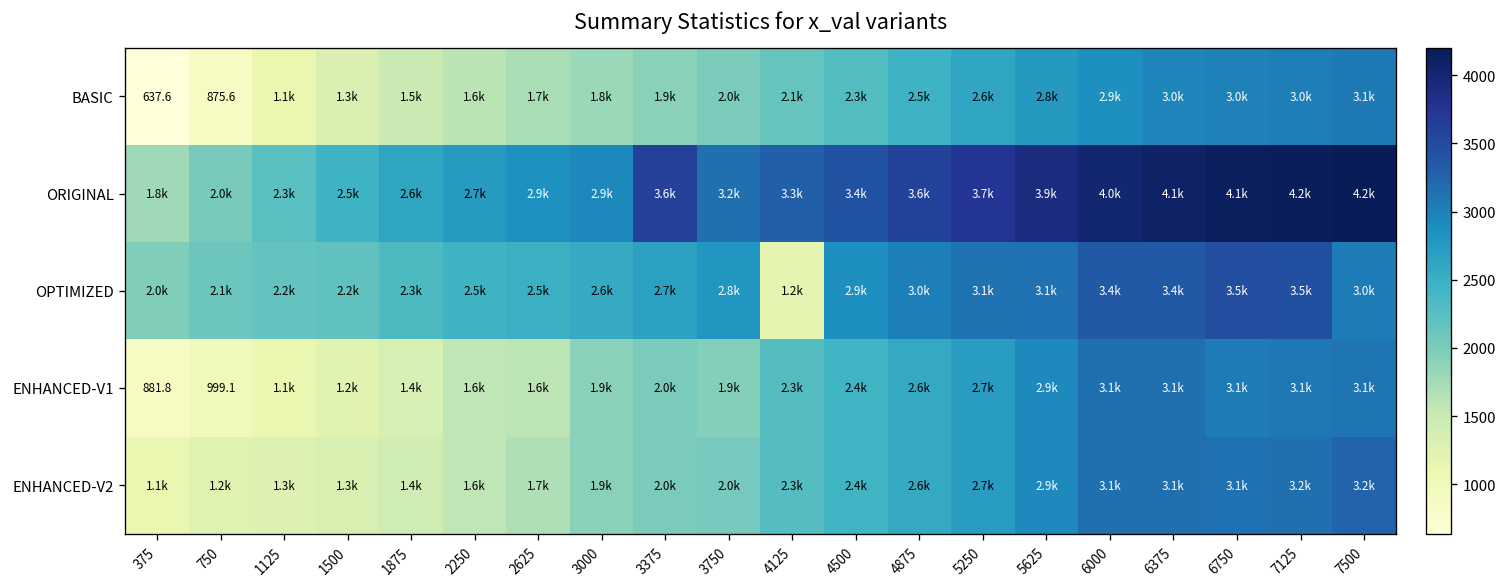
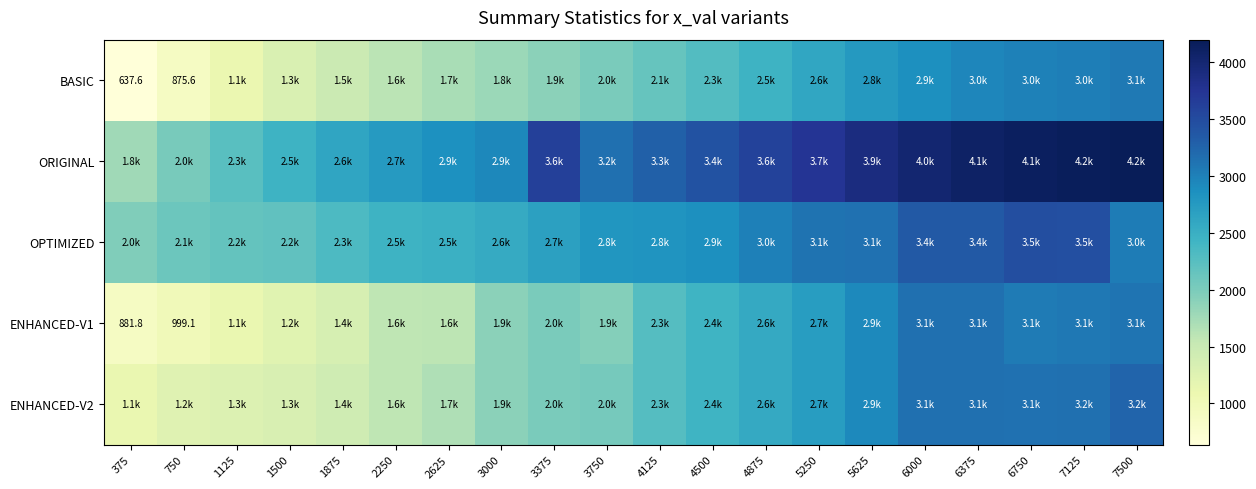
OPTIMIZED, 4125: 1.2k -> 2.8k
